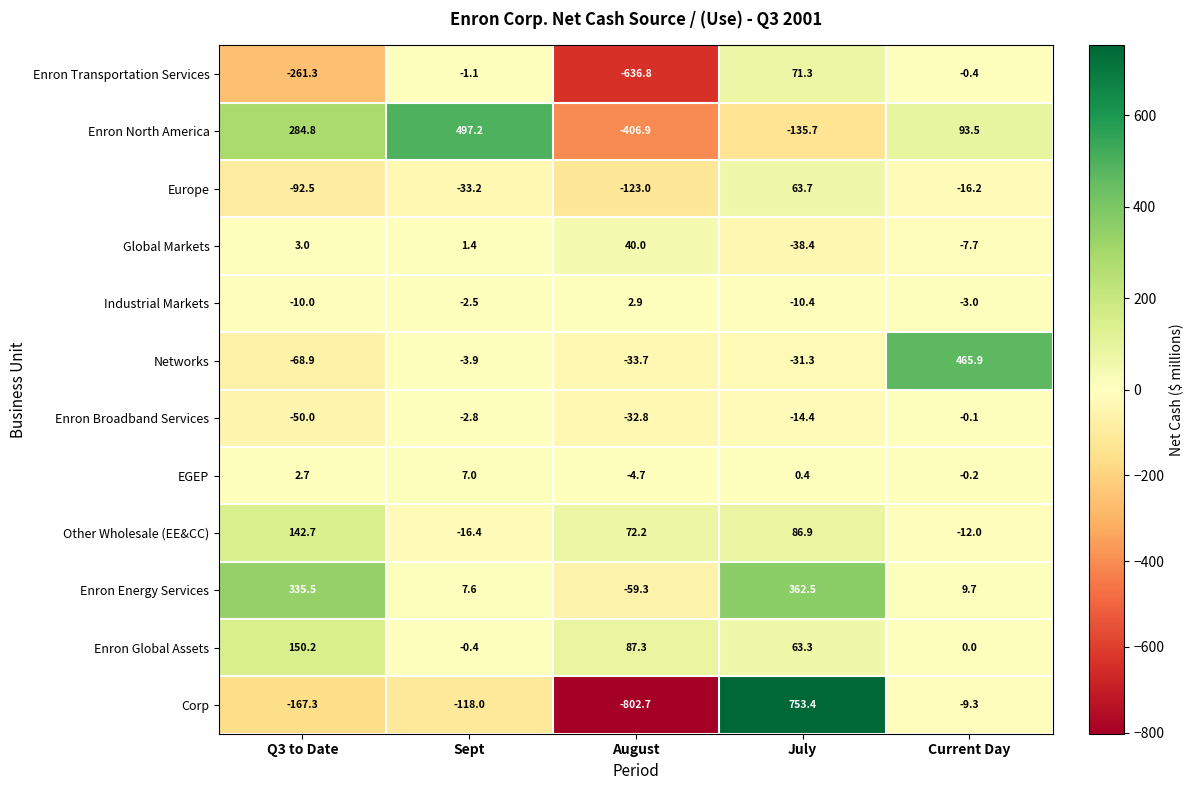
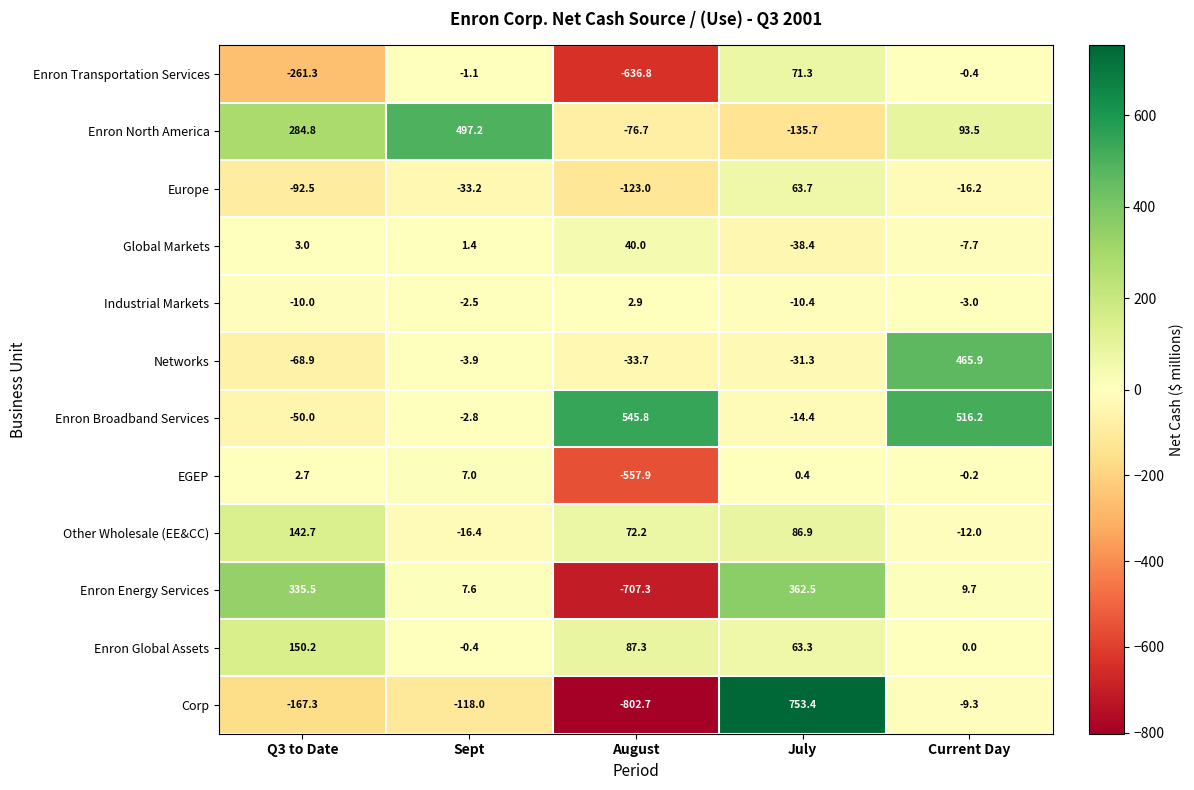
Enron North America, August: -406.9 -> -76.7
Enron Broadband Services, August: -32.8 -> 545.8
Enron Broadband Services, Current Day: -0.1 -> 516.2
EGEP, August: -4.7 -> -557.9
Enron Energy Services, August: -59.3 -> -707.3
